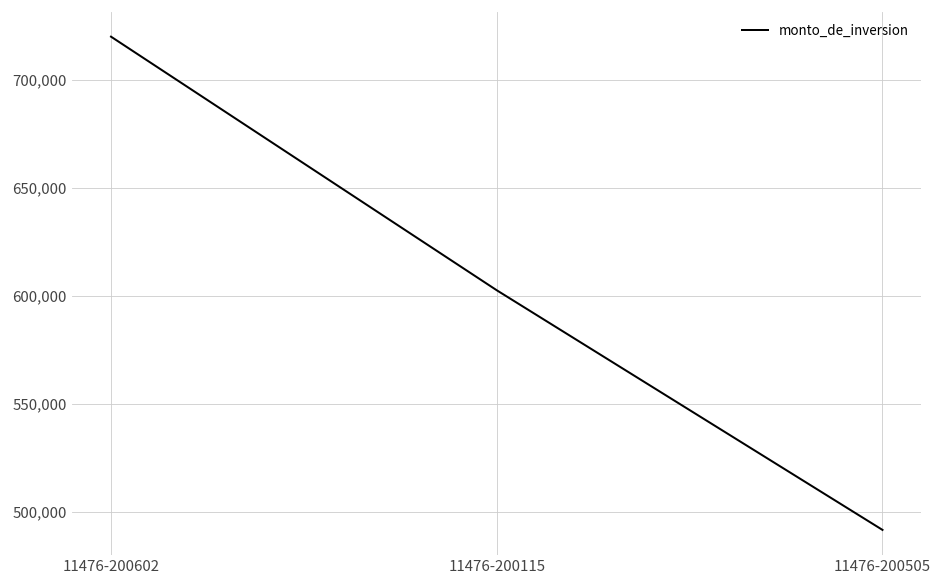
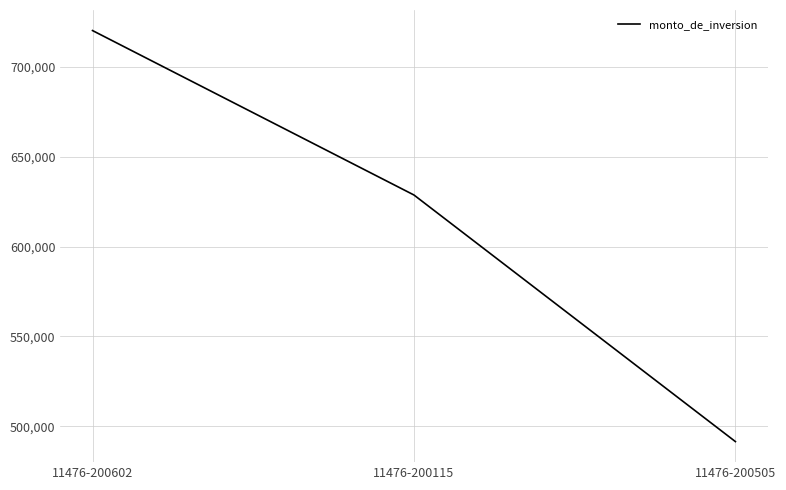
11476-200115: 603,000 -> 629,000
